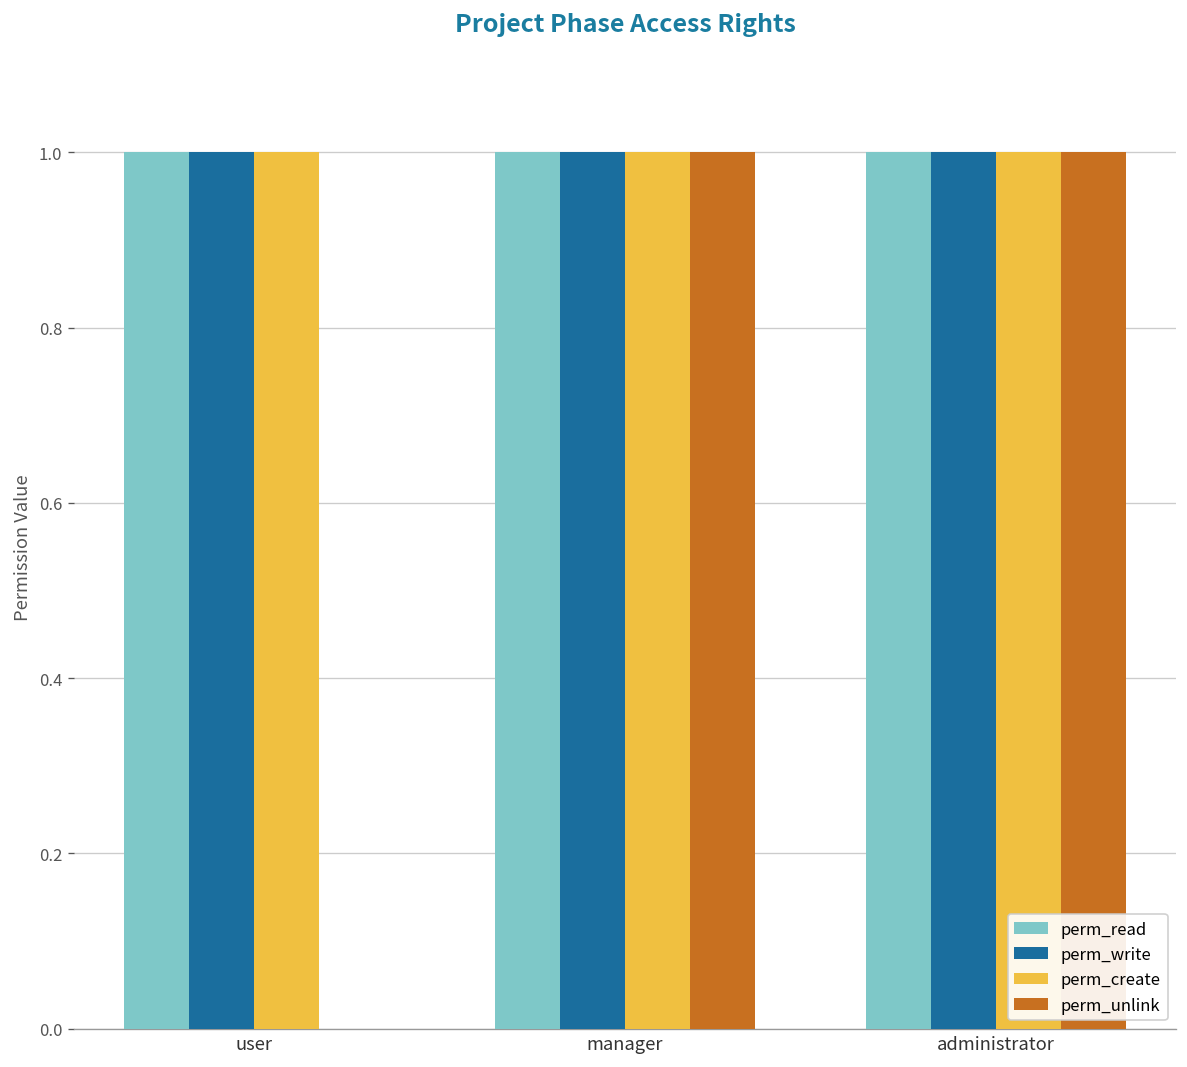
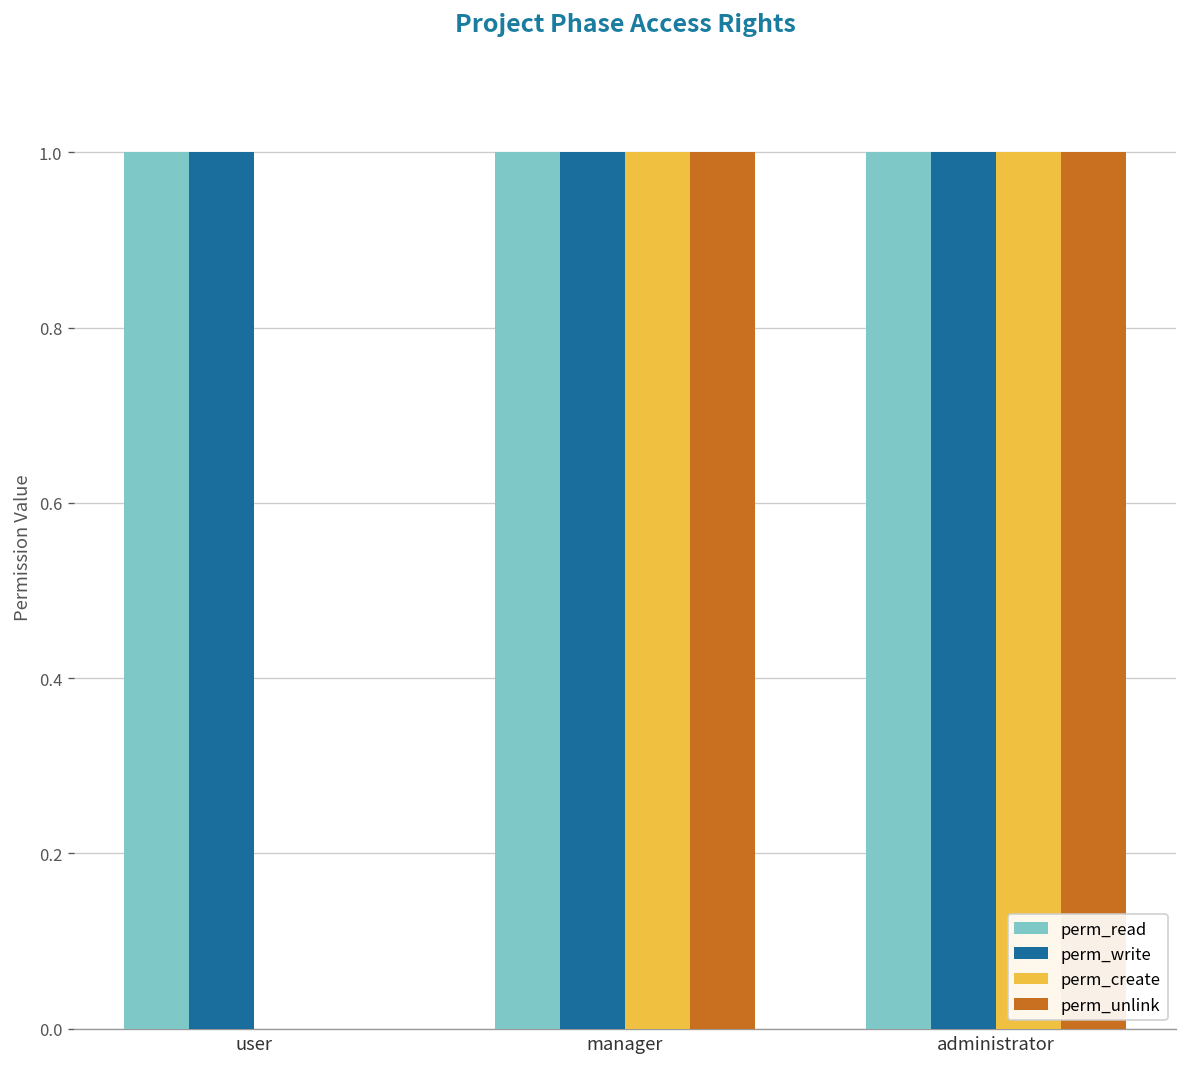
perm_create, user: 1 -> 0
